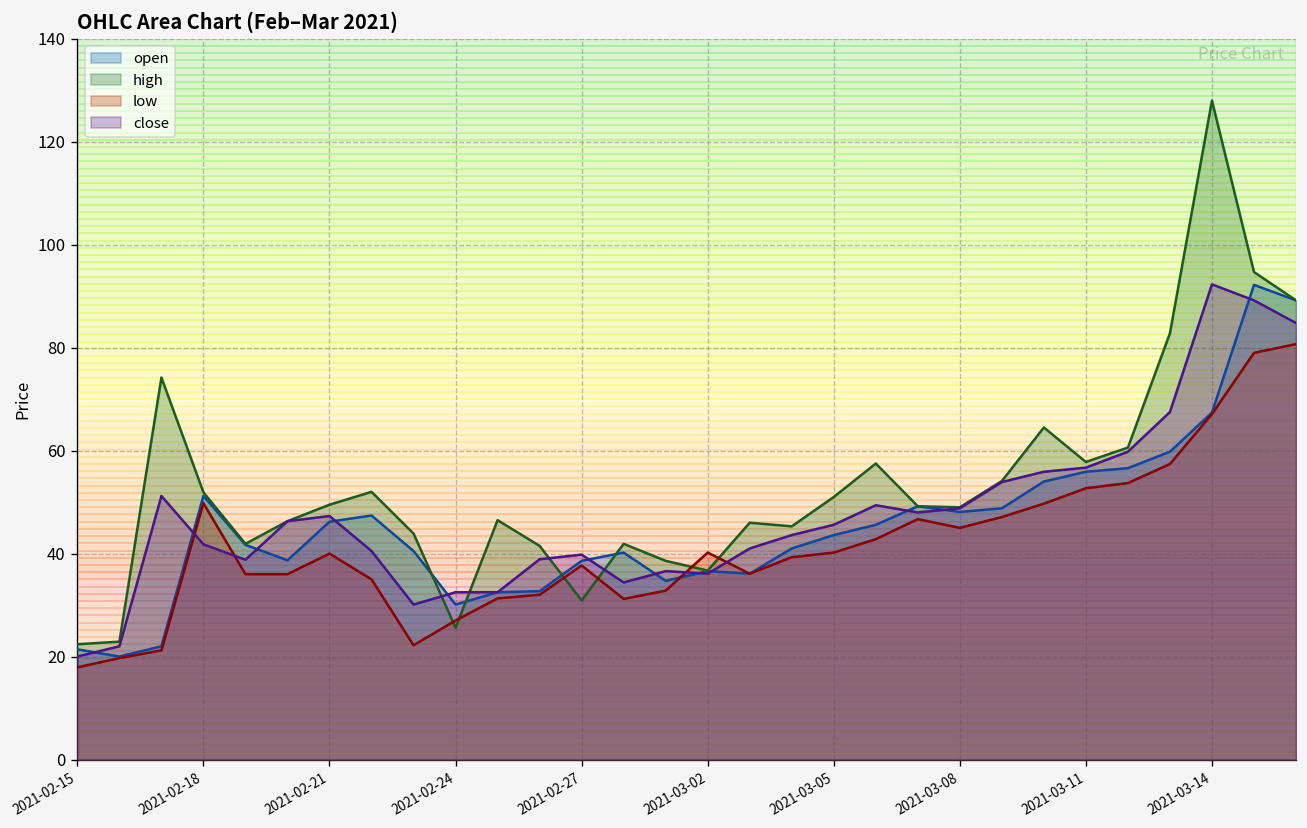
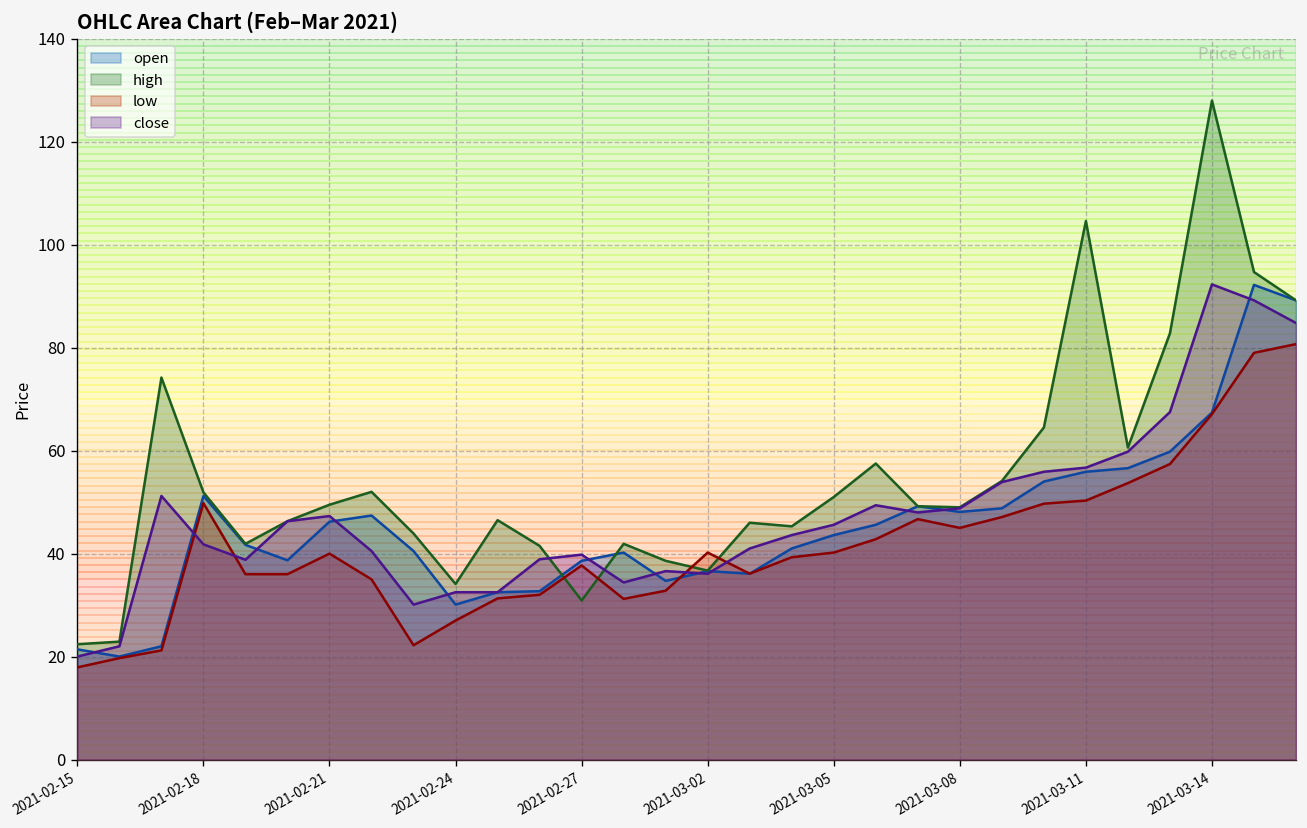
high, 2021-02-24: 26 -> 34
high, 2021-03-11: 58 -> 105
low, 2021-03-11: 53 -> 50
